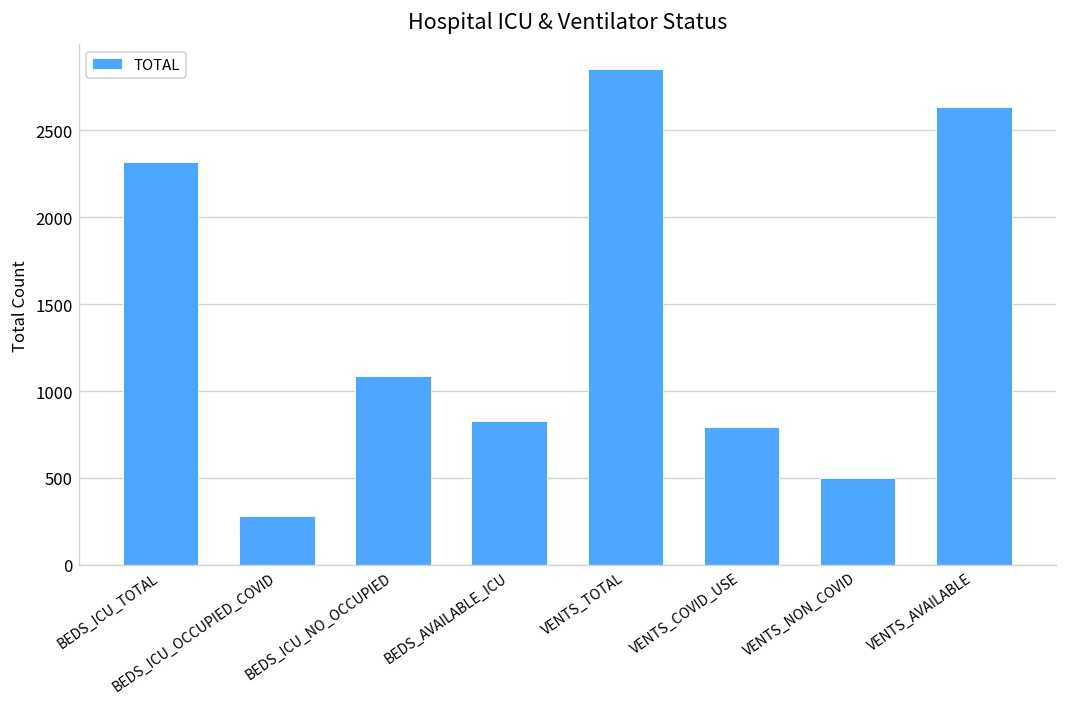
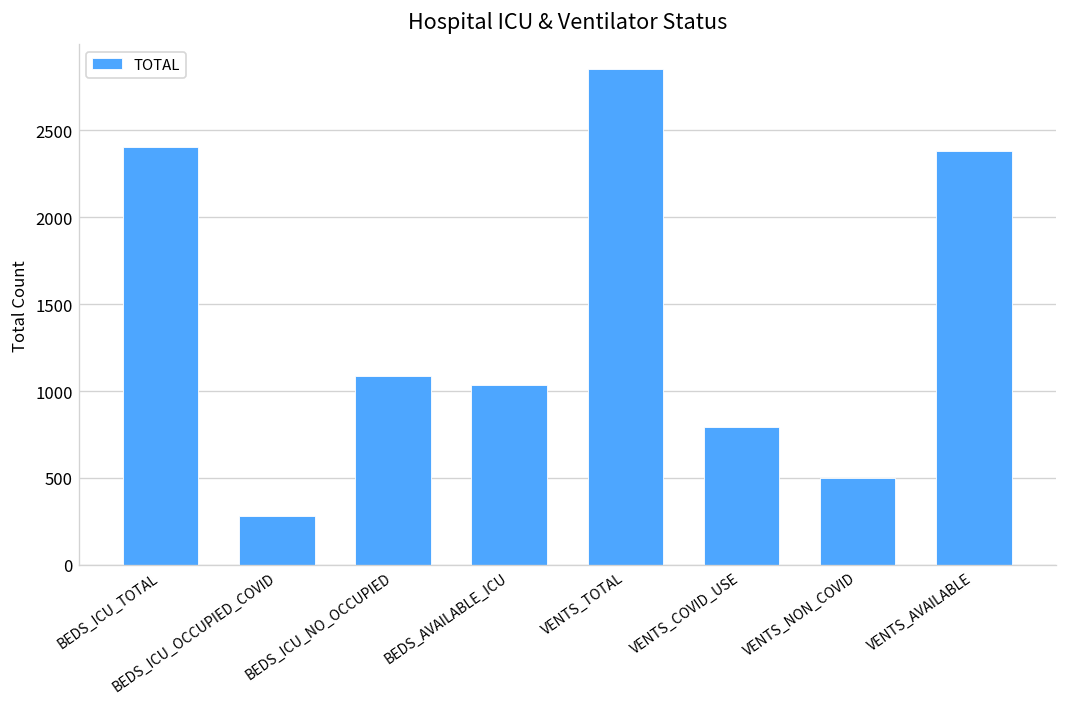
BEDS_ICU_TOTAL: 2320 -> 2400
BEDS_AVAILABLE_ICU: 830 -> 1040
VENTS_AVAILABLE: 2630 -> 2380
